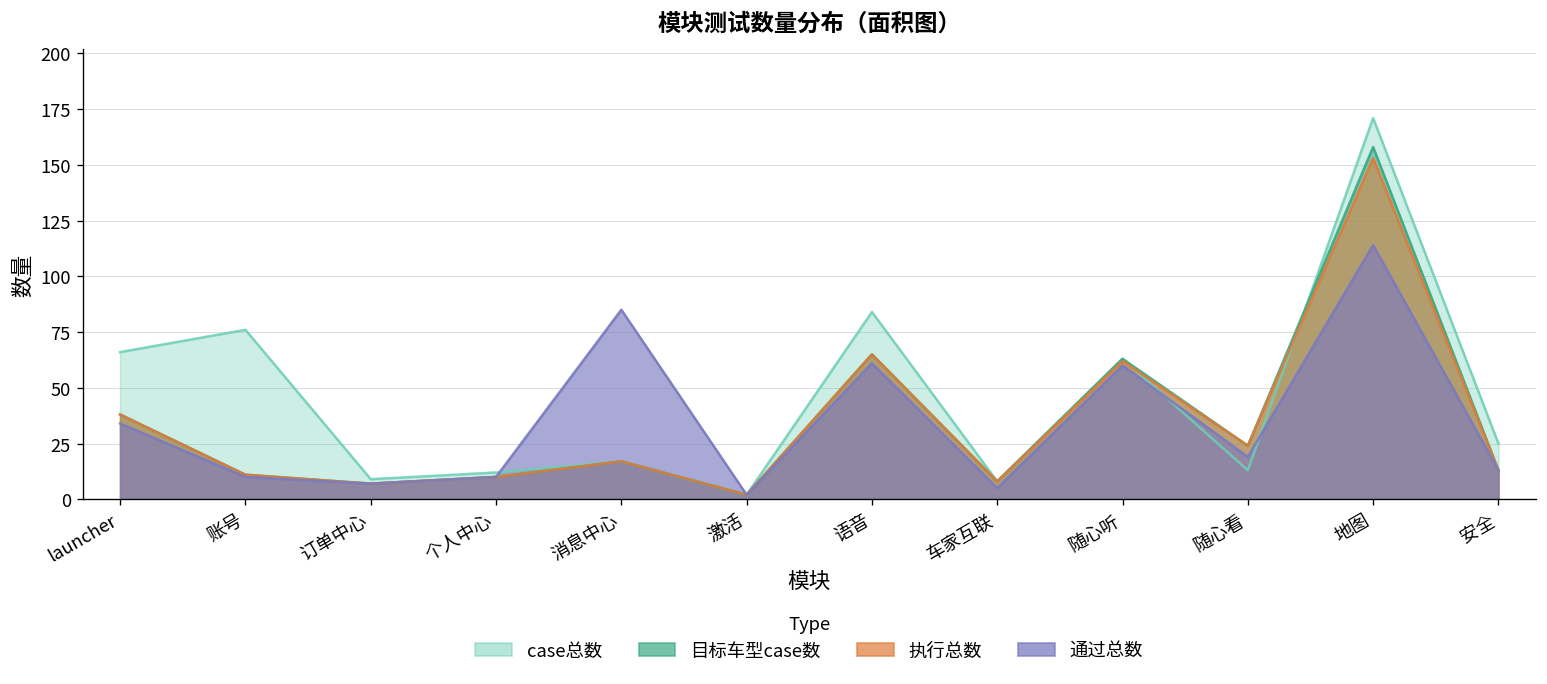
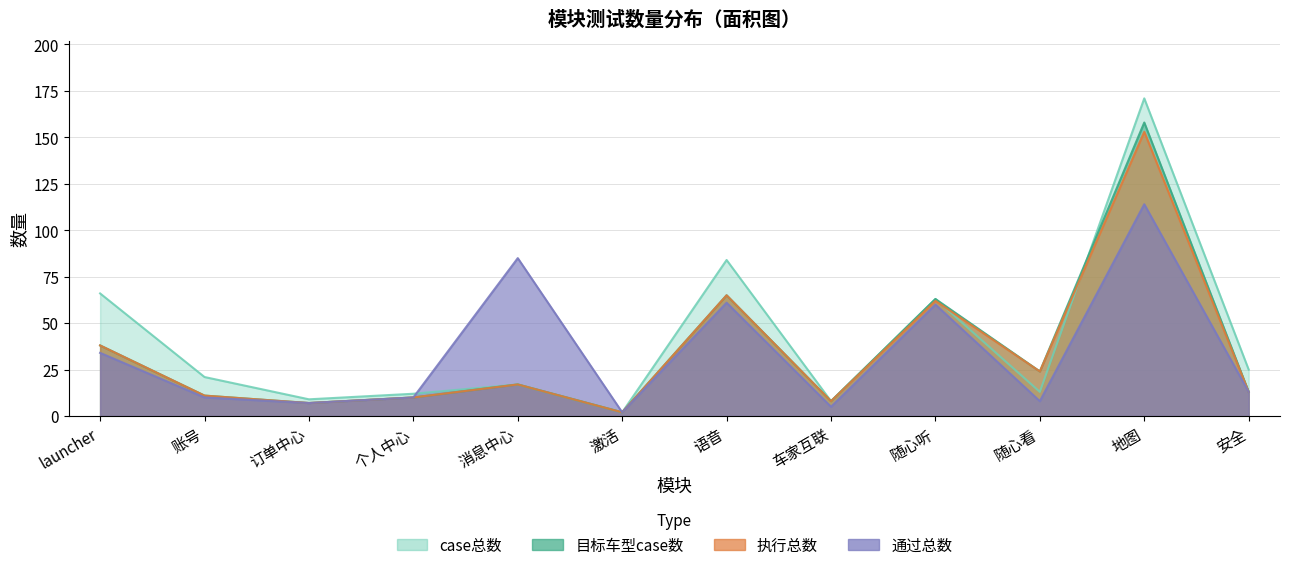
case总数, 账号: 76 -> 21
通过总数, 随心看: 19 -> 8
